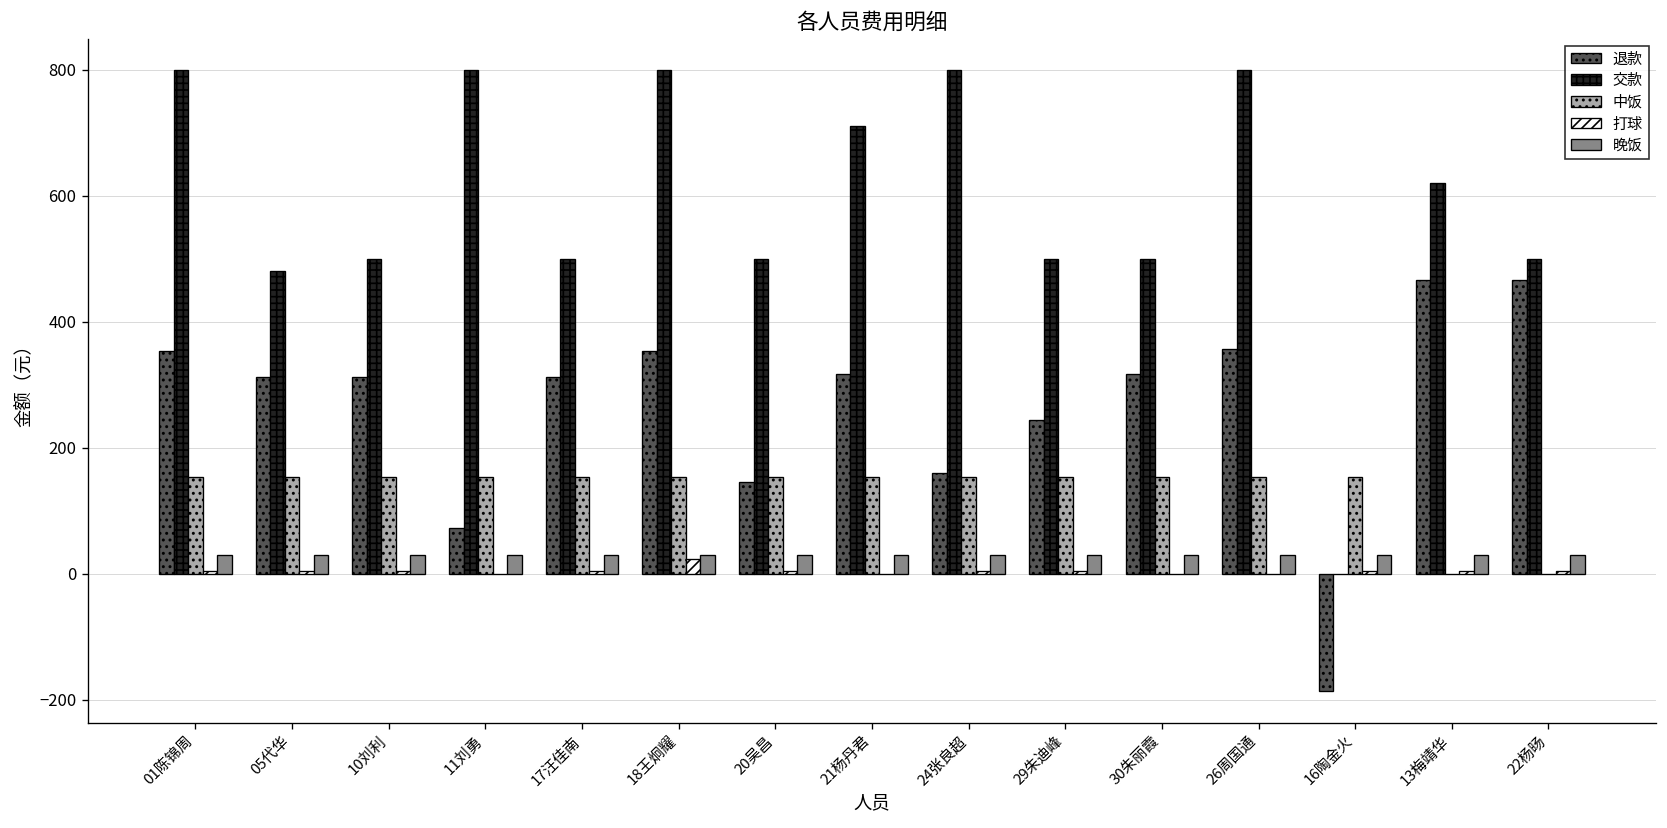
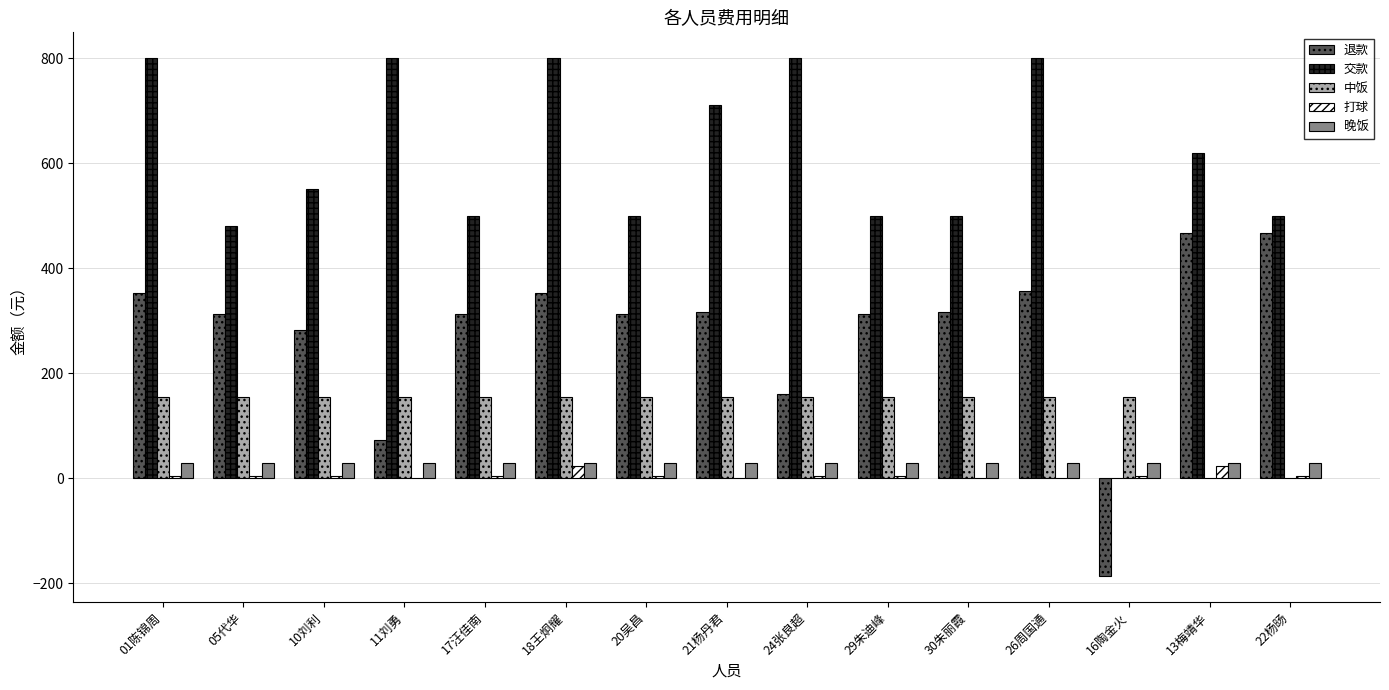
退款, 10刘利: 310 -> 280
交款, 10刘利: 500 -> 550
退款, 20吴昌: 150 -> 310
退款, 29朱迪峰: 240 -> 310
打球, 13梅靖华: 0 -> 20
